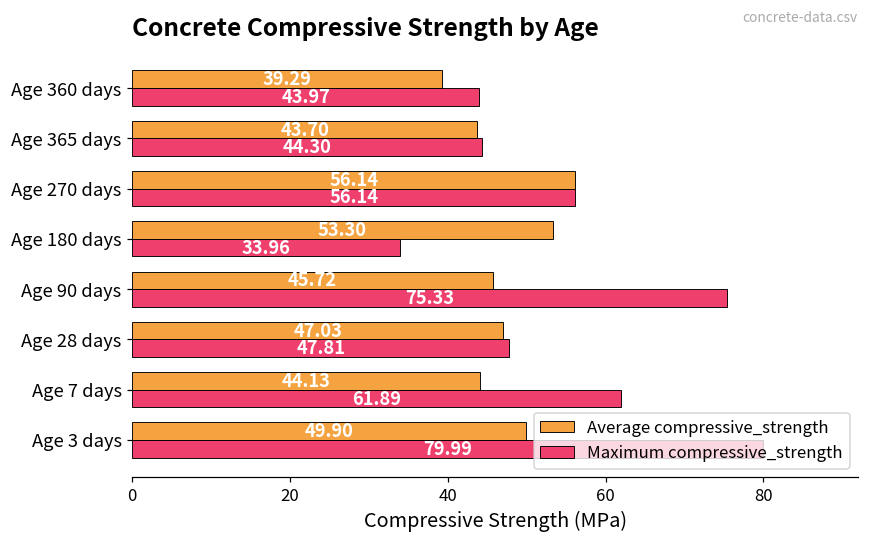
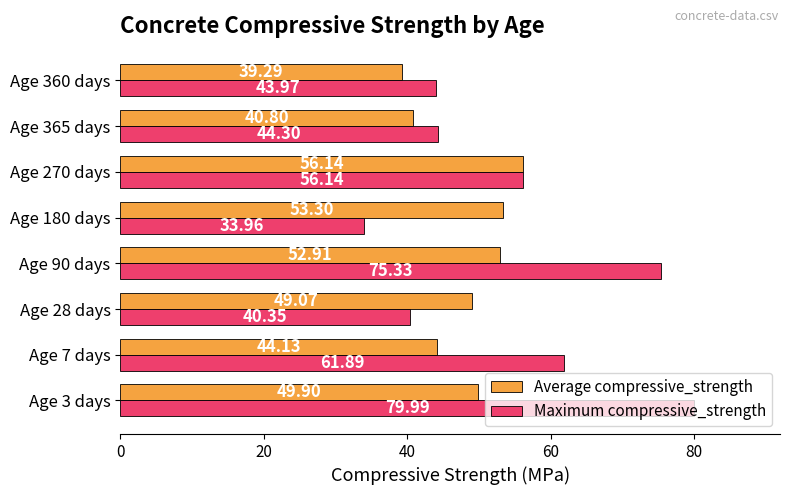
Average compressive_strength, Age 365 days: 43.70 -> 40.80
Average compressive_strength, Age 90 days: 45.72 -> 52.91
Average compressive_strength, Age 28 days: 47.03 -> 49.07
Maximum compressive_strength, Age 28 days: 47.81 -> 40.35
